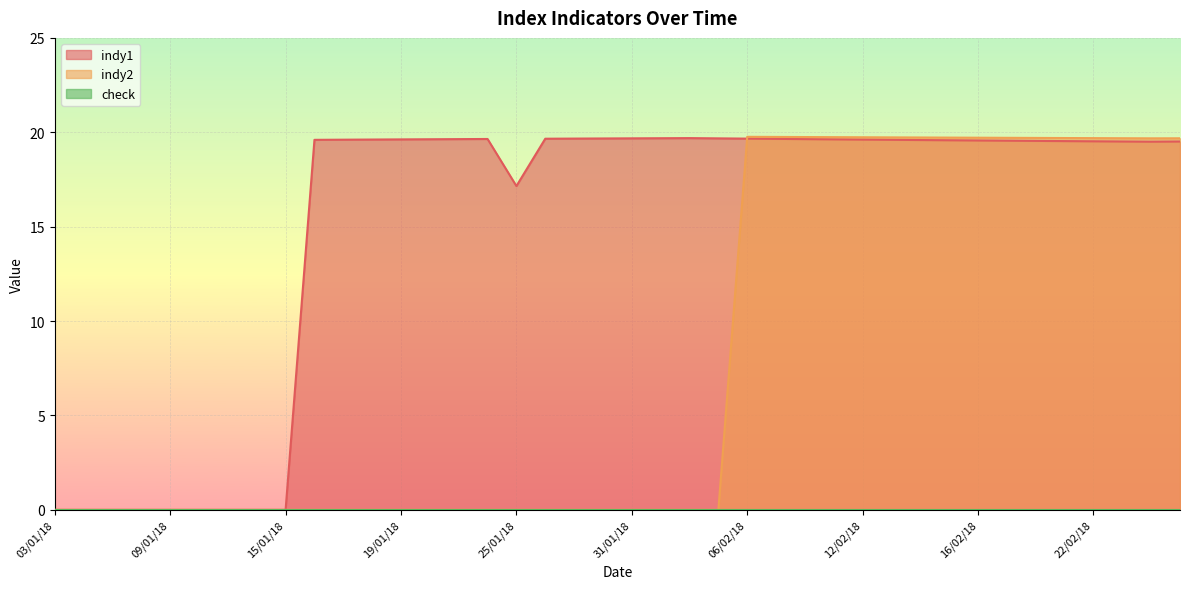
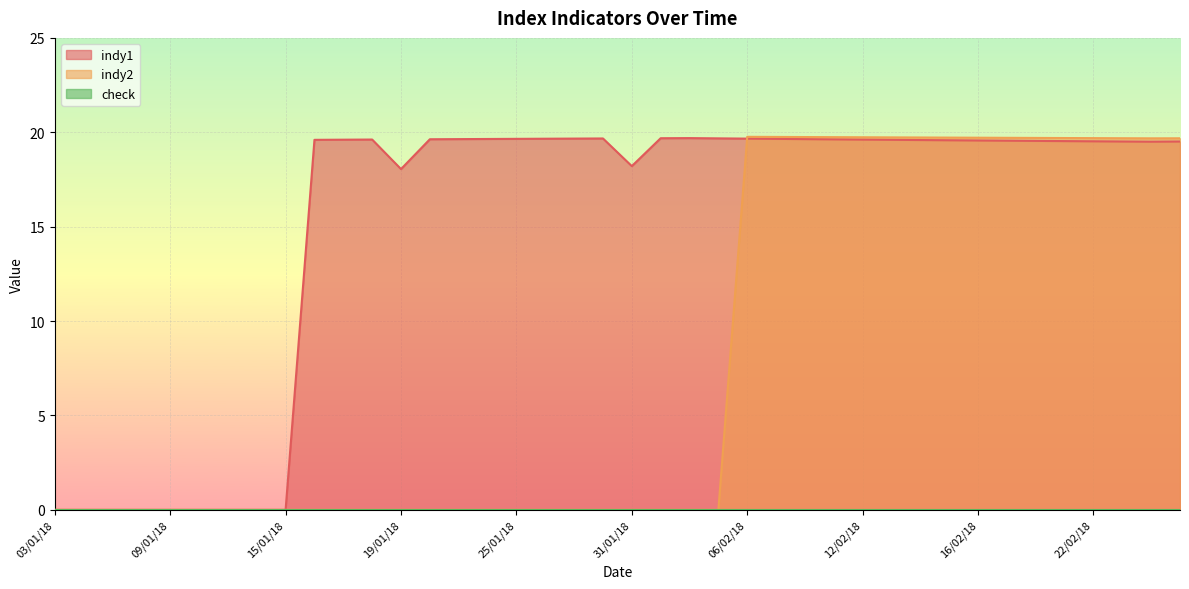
indy1, 19/01/18: 19.6 -> 18.1
indy1, 25/01/18: 17.2 -> 19.7
indy1, 31/01/18: 19.7 -> 18.2
